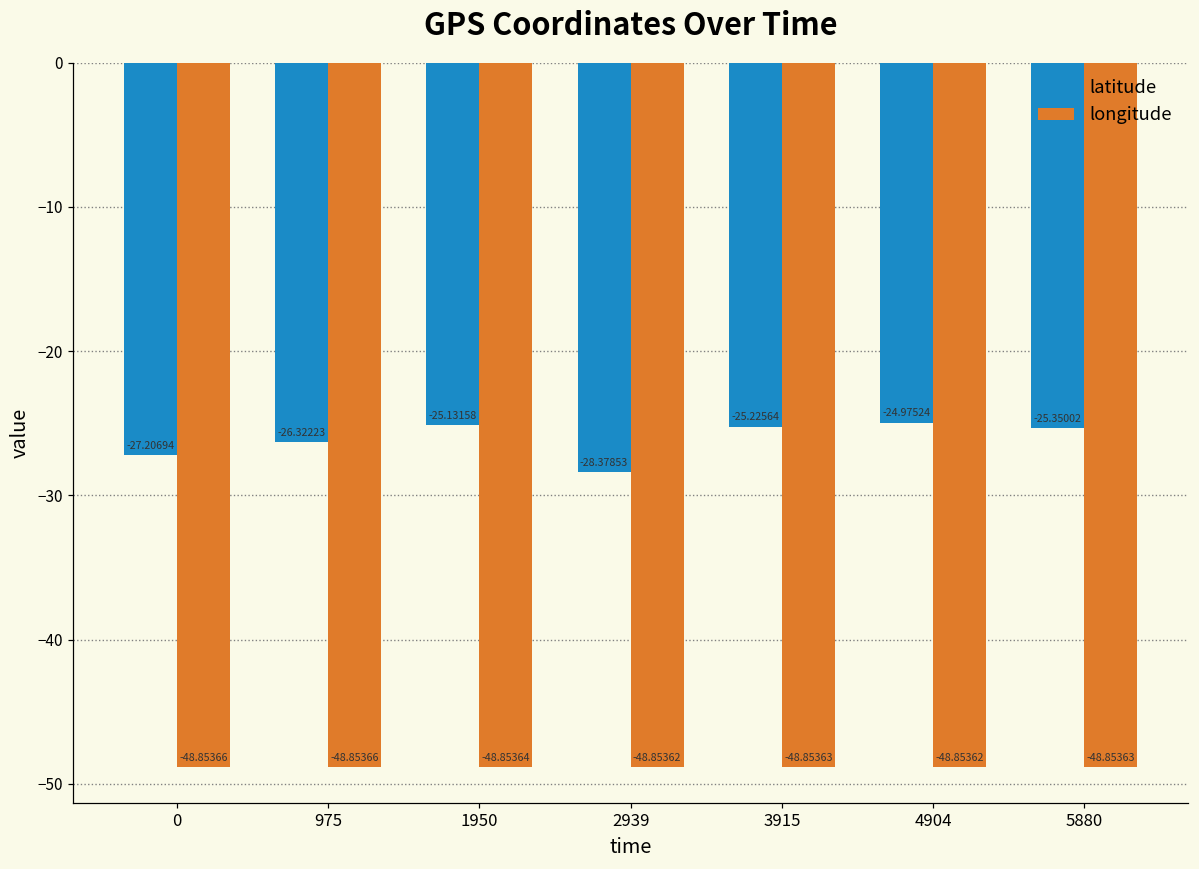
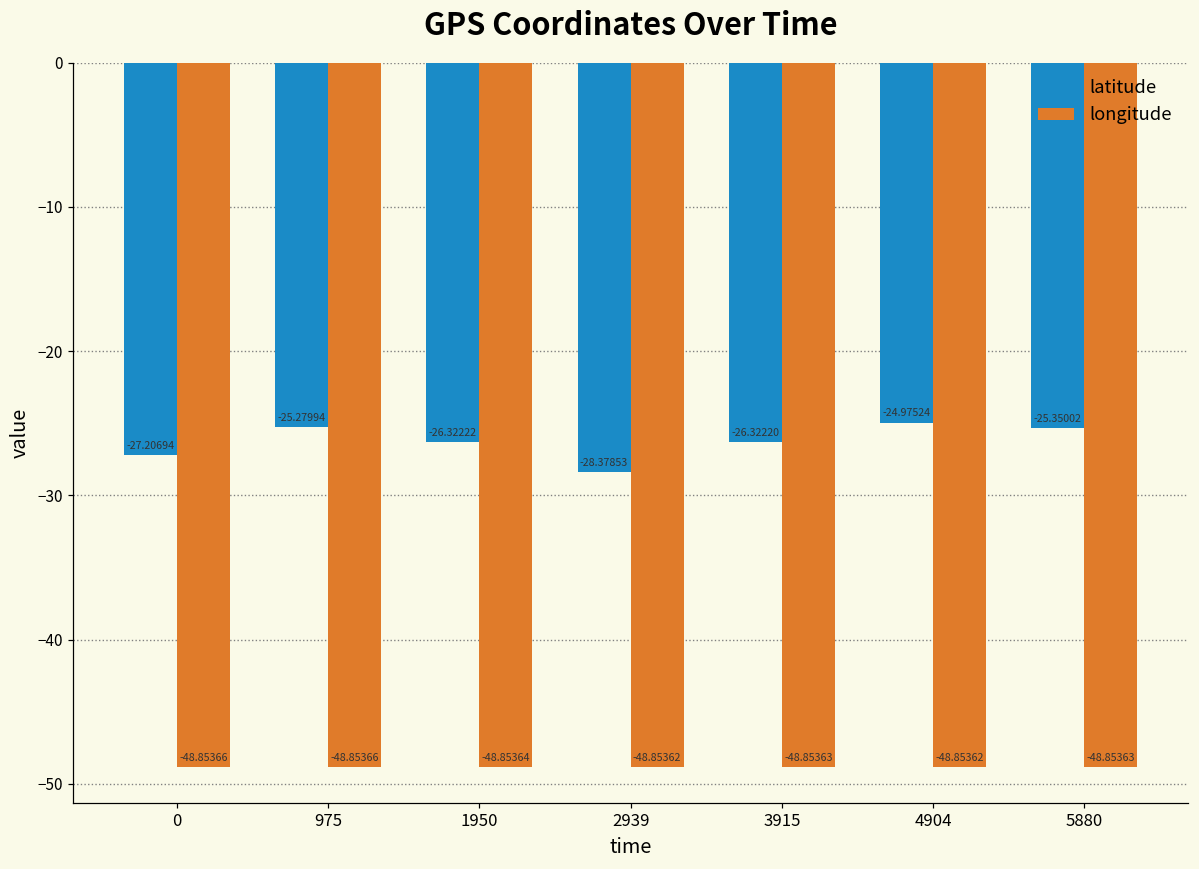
latitude, 975: -26.32223 -> -25.27994
latitude, 1950: -25.13158 -> -26.32222
latitude, 3915: -25.22564 -> -26.32220
